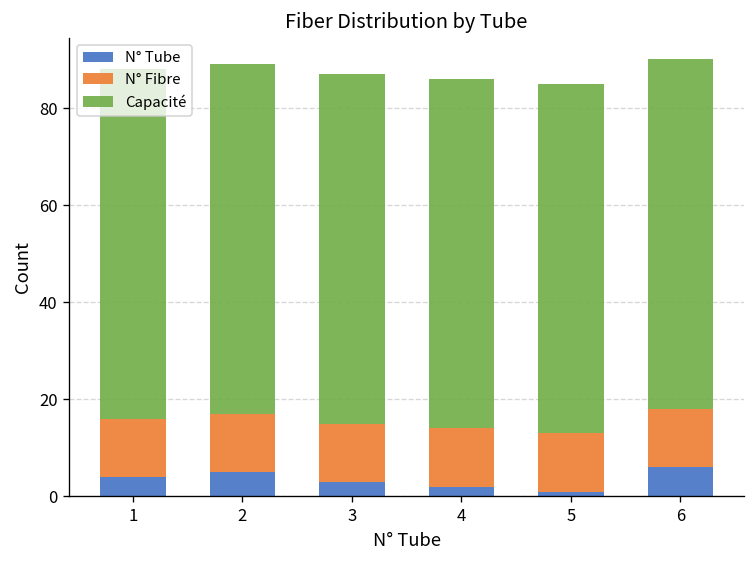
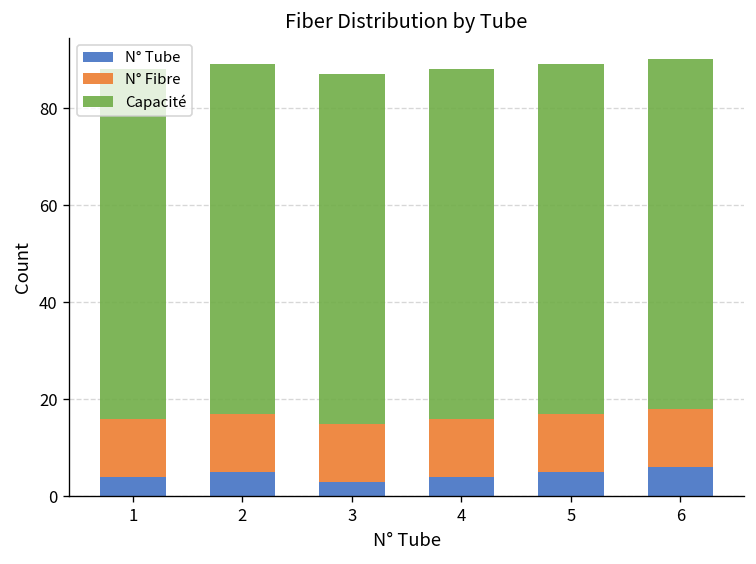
N° Tube, 4: 2 -> 4
N° Tube, 5: 1 -> 5
